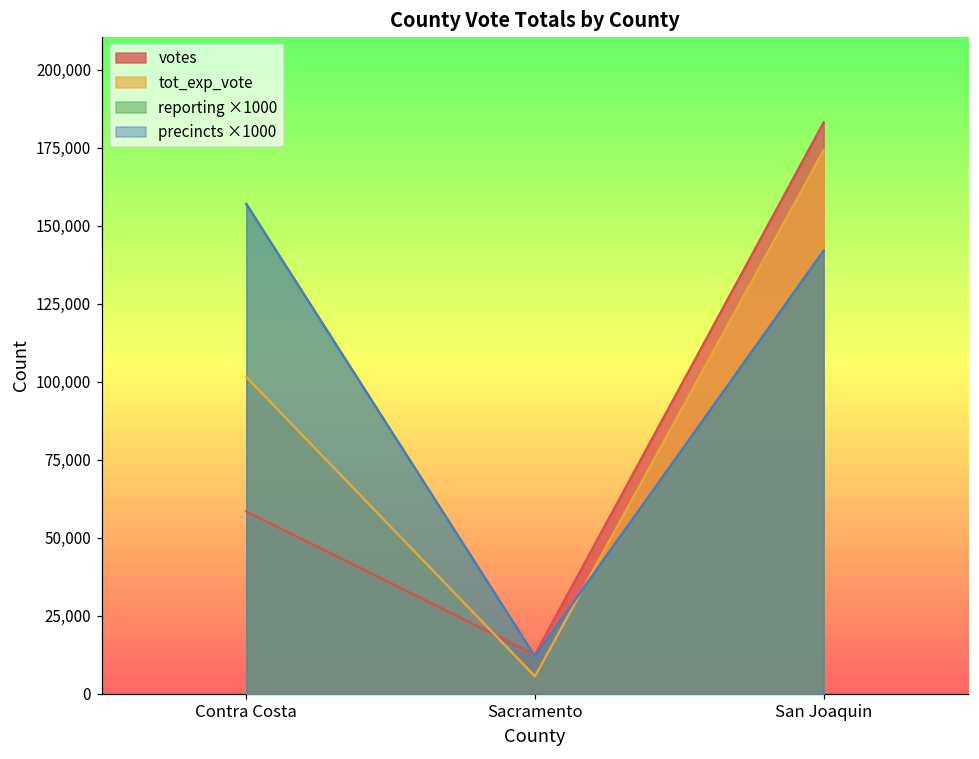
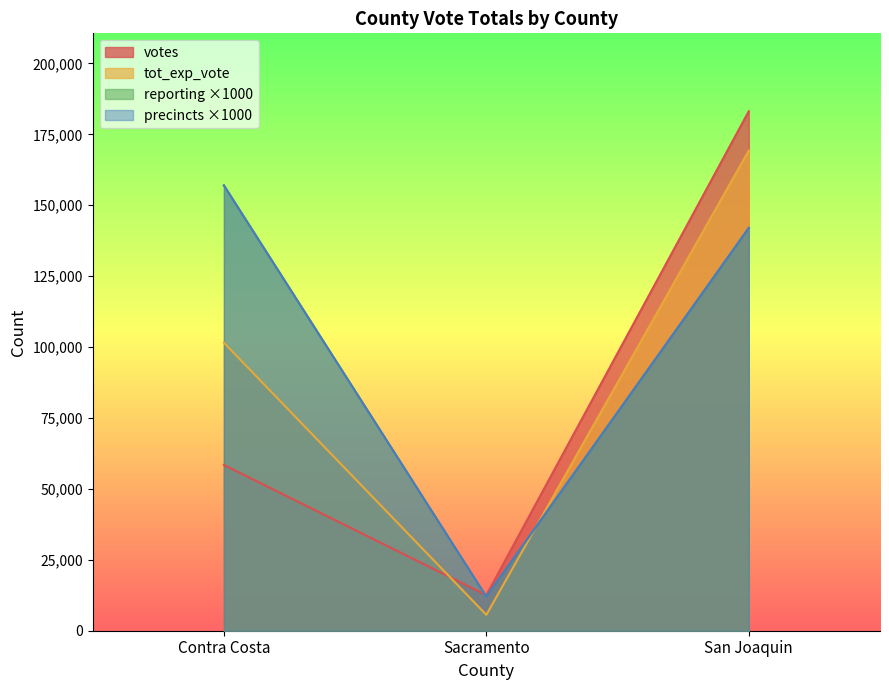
tot_exp_vote, San Joaquin: 174,000 -> 169,000
